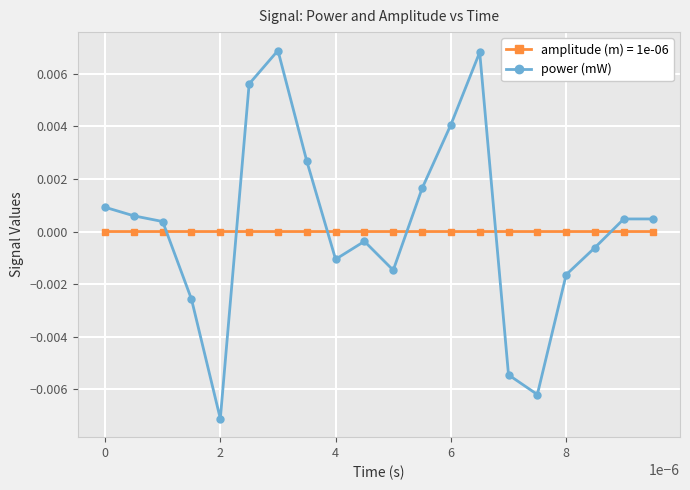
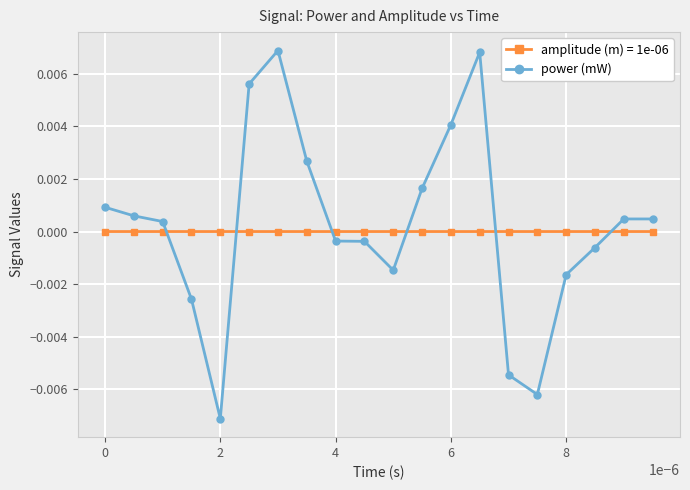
power (mW), 4: -0.0011 -> -0.0004
